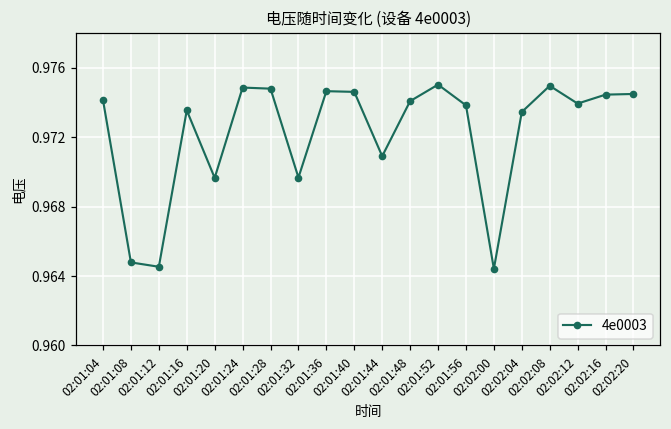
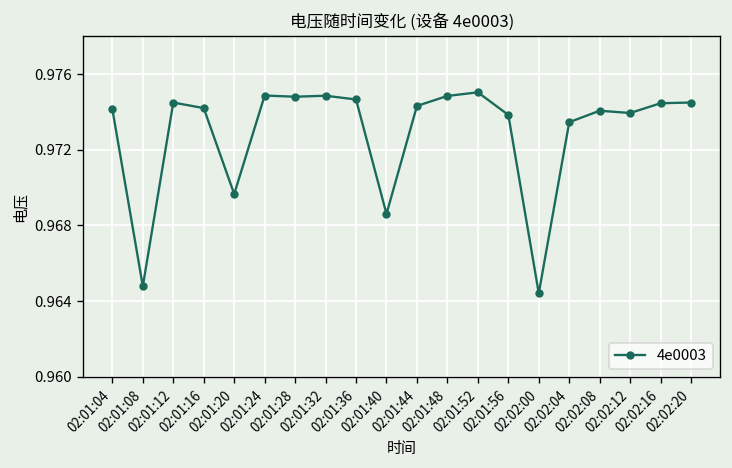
02:01:12: 0.9645 -> 0.9745
02:01:16: 0.9736 -> 0.9742
02:01:32: 0.9697 -> 0.9749
02:01:40: 0.9746 -> 0.9686
02:01:44: 0.9709 -> 0.9743
02:01:48: 0.9741 -> 0.9748
02:02:08: 0.9750 -> 0.9741
